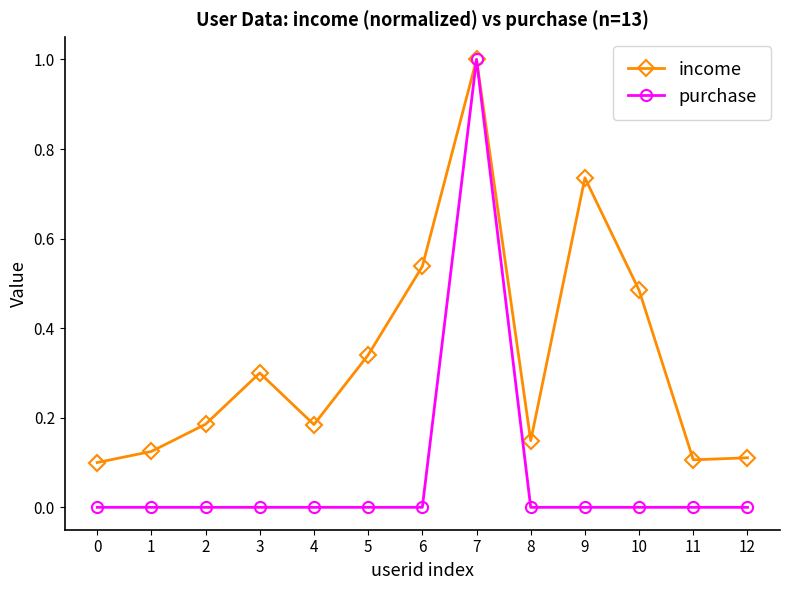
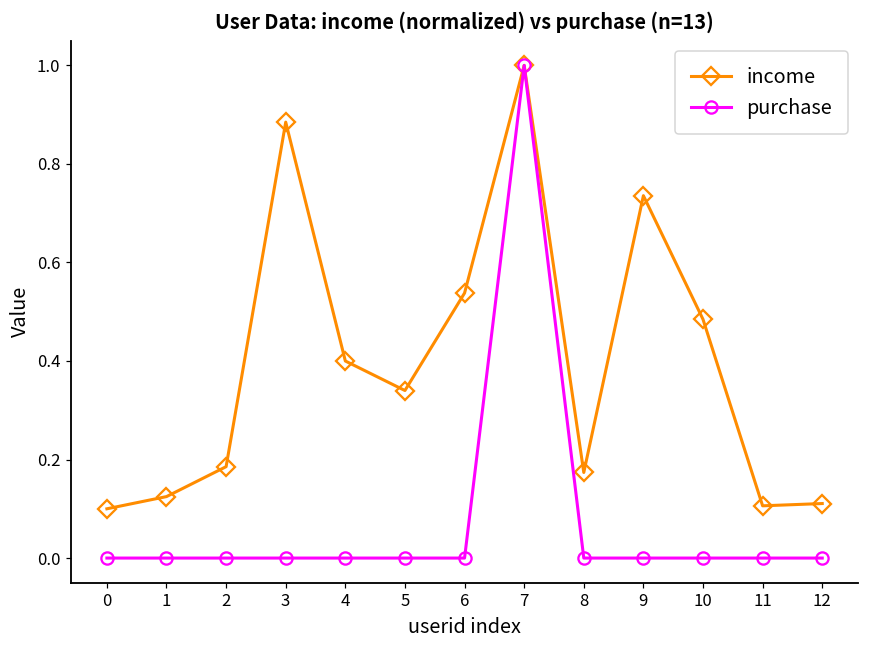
income, 3: 0.30 -> 0.88
income, 4: 0.18 -> 0.40
income, 8: 0.15 -> 0.17
